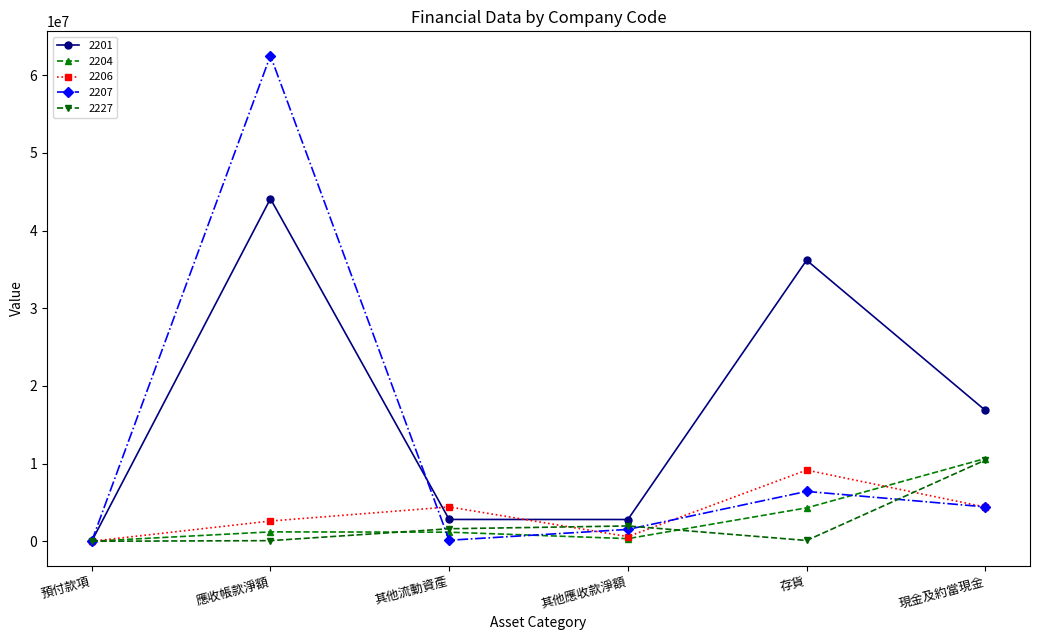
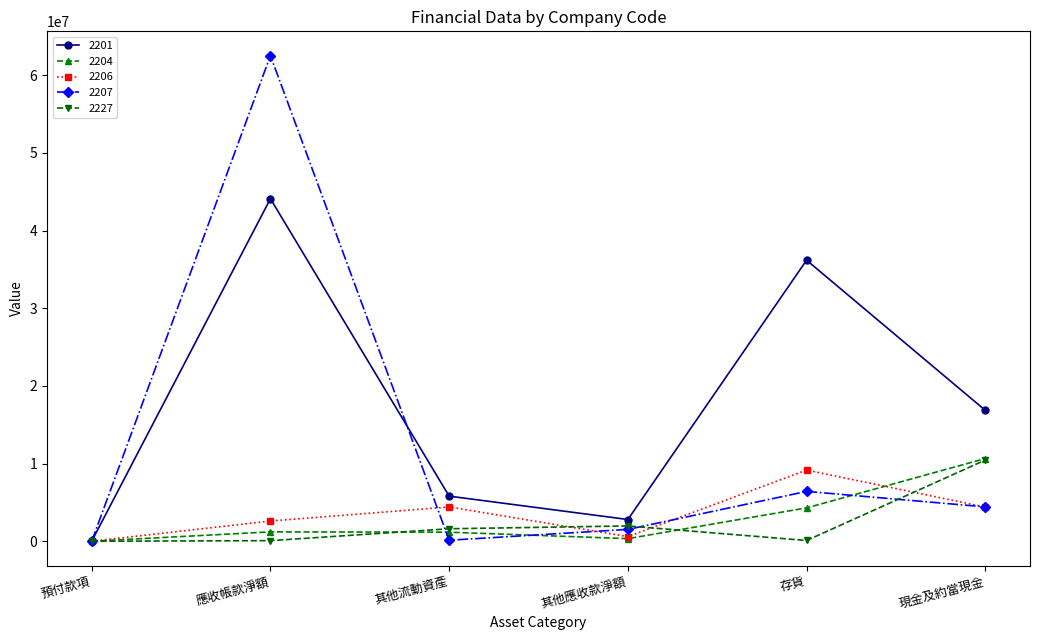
2201, 其他流動資產: 3000000 -> 6000000
